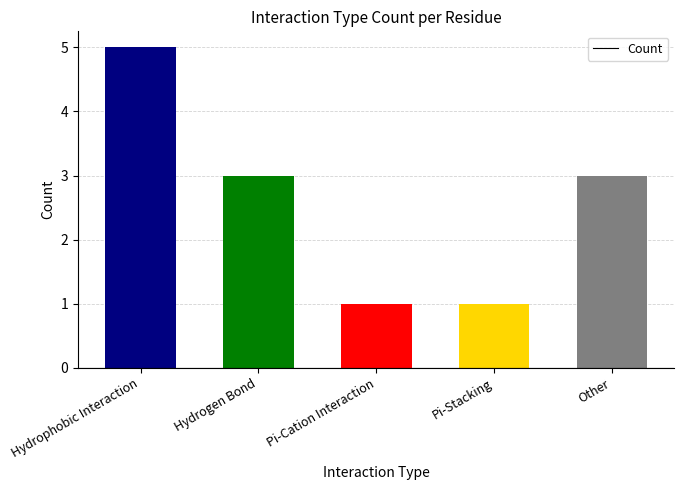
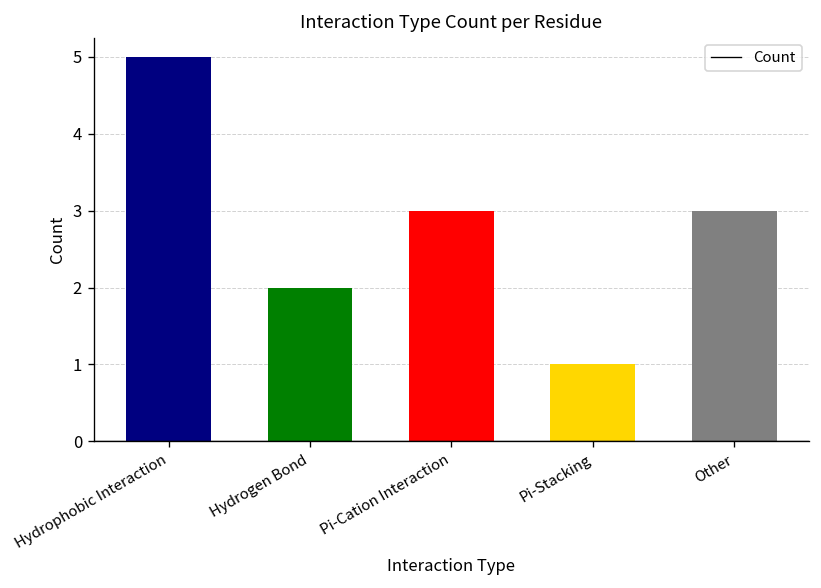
Hydrogen Bond: 3 -> 2
Pi-Cation Interaction: 1 -> 3
